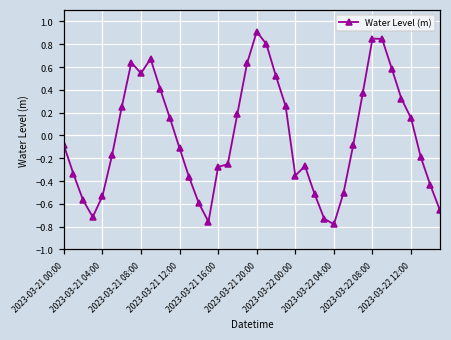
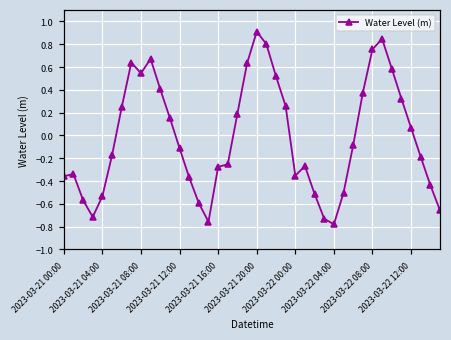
2023-03-21 00:00: -0.08 -> -0.36
2023-03-22 08:00: 0.85 -> 0.76
2023-03-22 12:00: 0.15 -> 0.07
